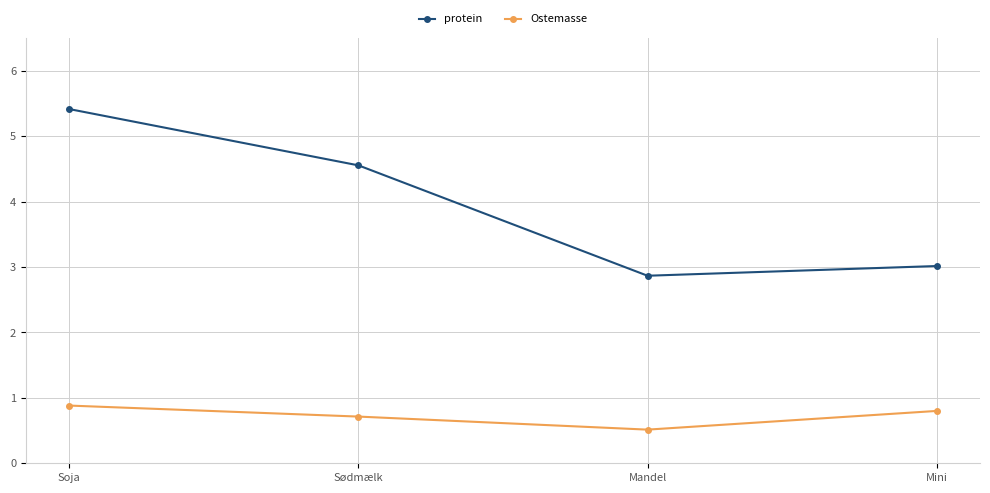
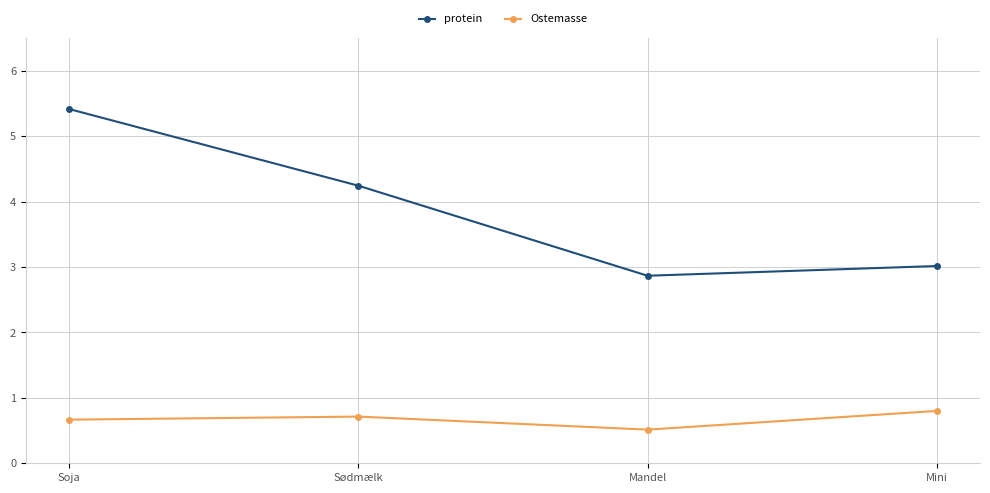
Ostemasse, Soja: 0.9 -> 0.7
protein, Sødmælk: 4.6 -> 4.2
